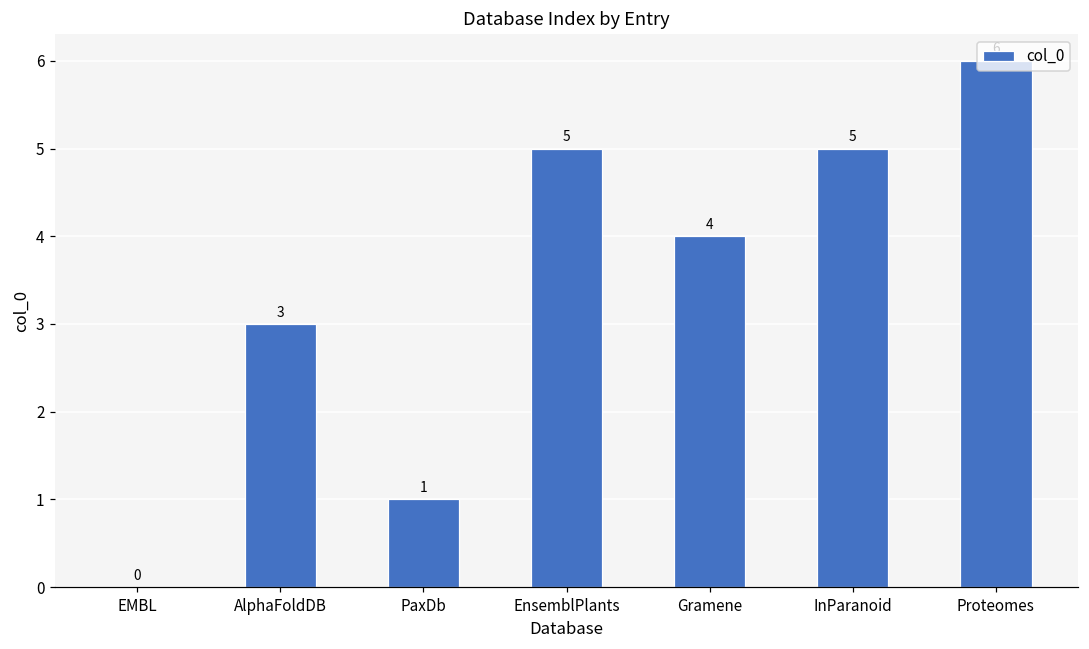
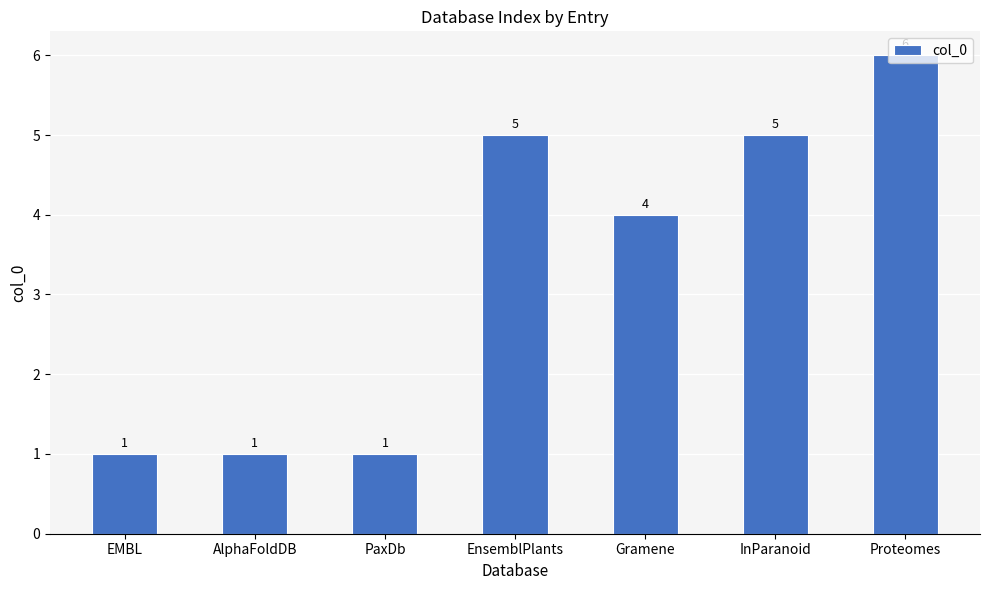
EMBL: 0 -> 1
AlphaFoldDB: 3 -> 1
